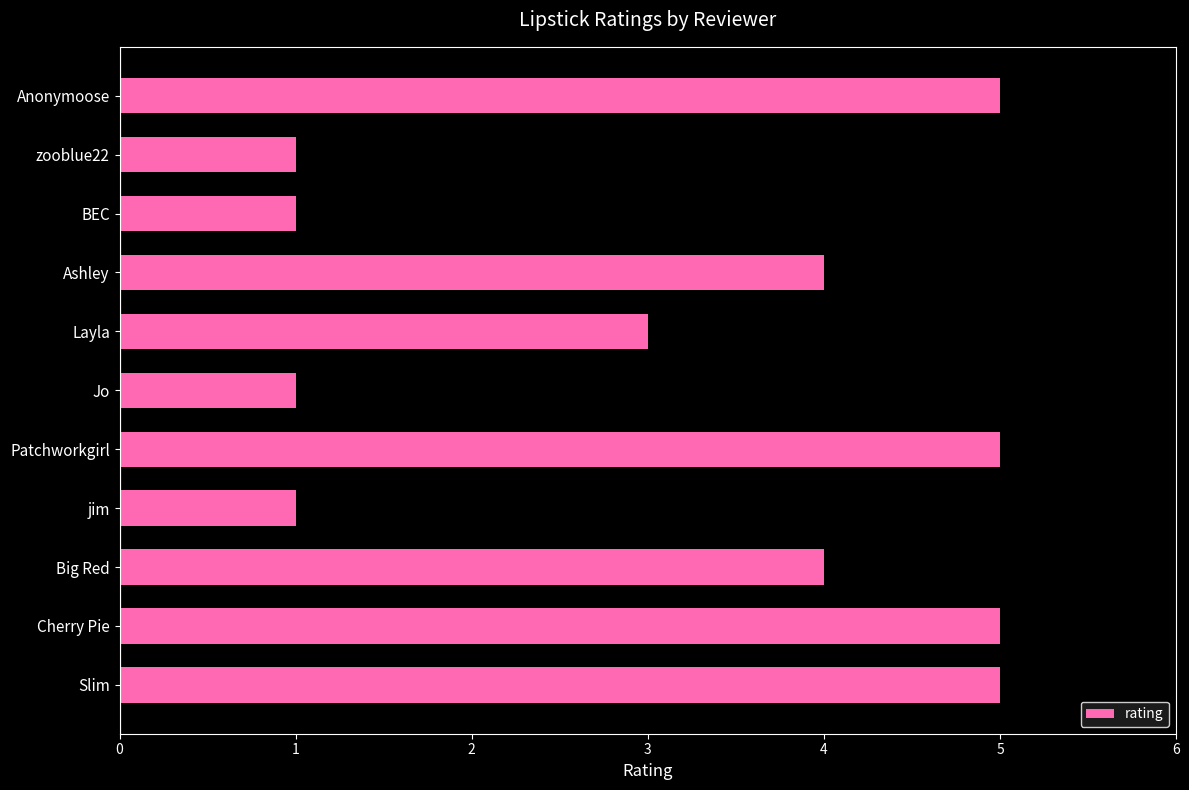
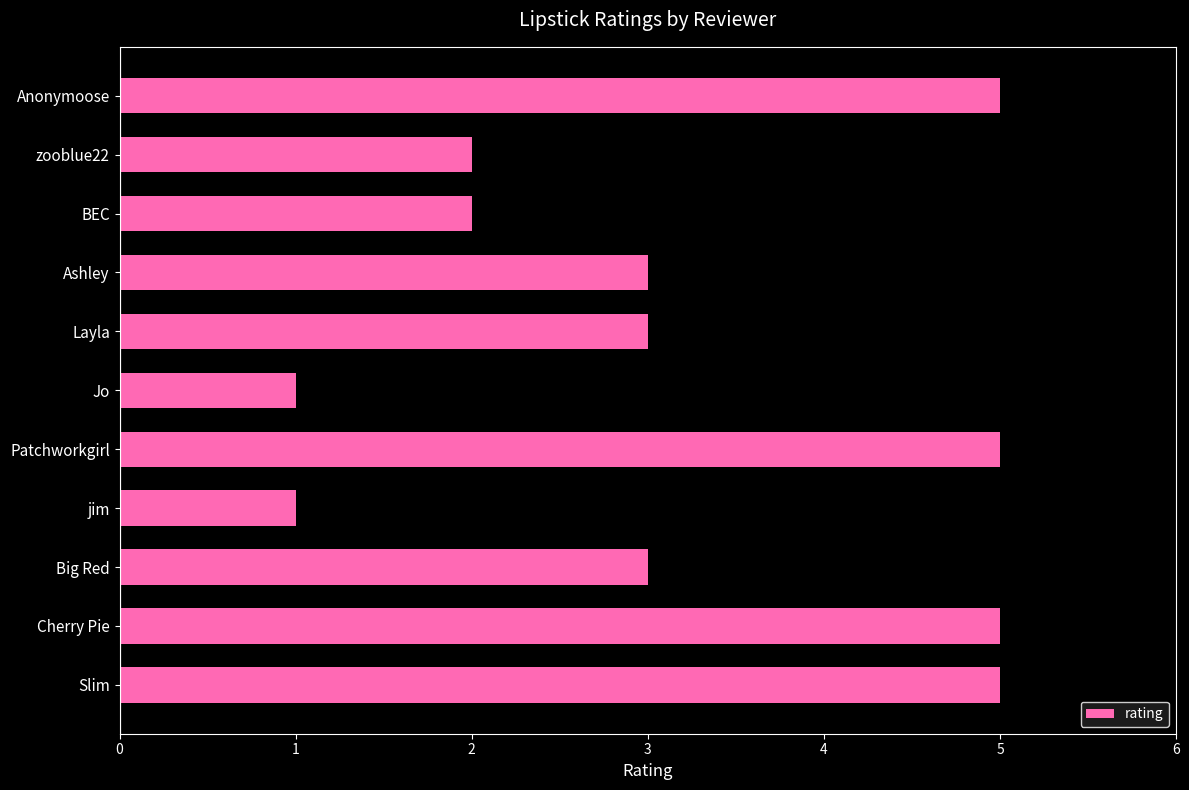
zooblue22: 1 -> 2
BEC: 1 -> 2
Ashley: 4 -> 3
Big Red: 4 -> 3
